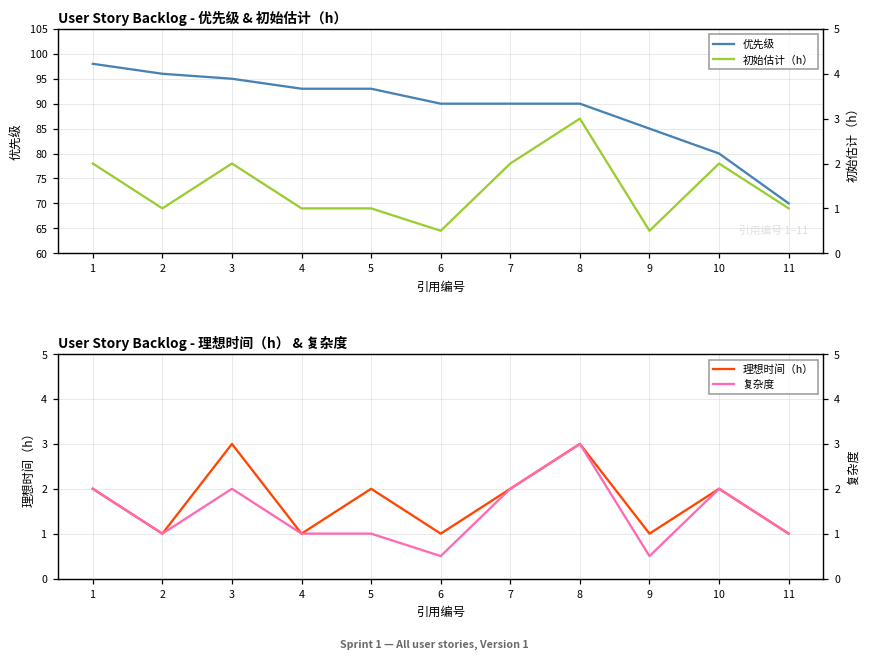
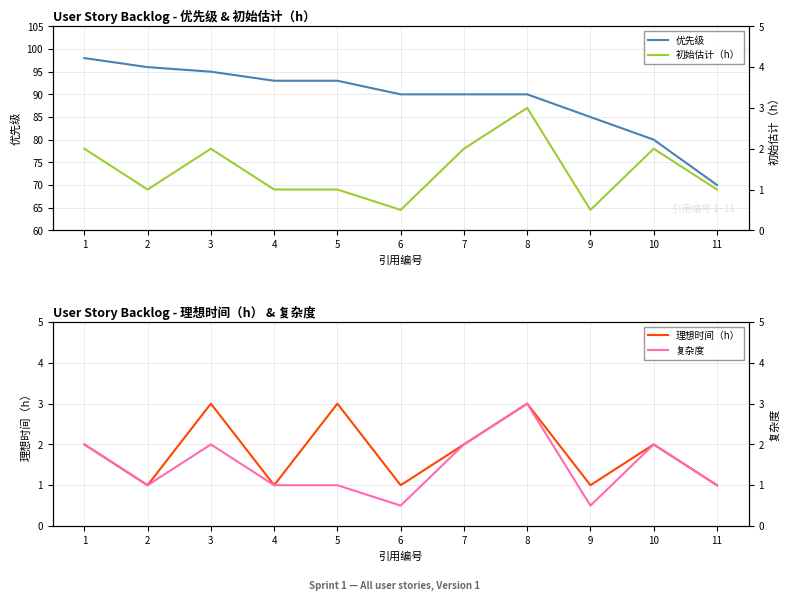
User Story Backlog - 理想时间（h） & 复杂度, 理想时间（h）, 5: 2 -> 3
